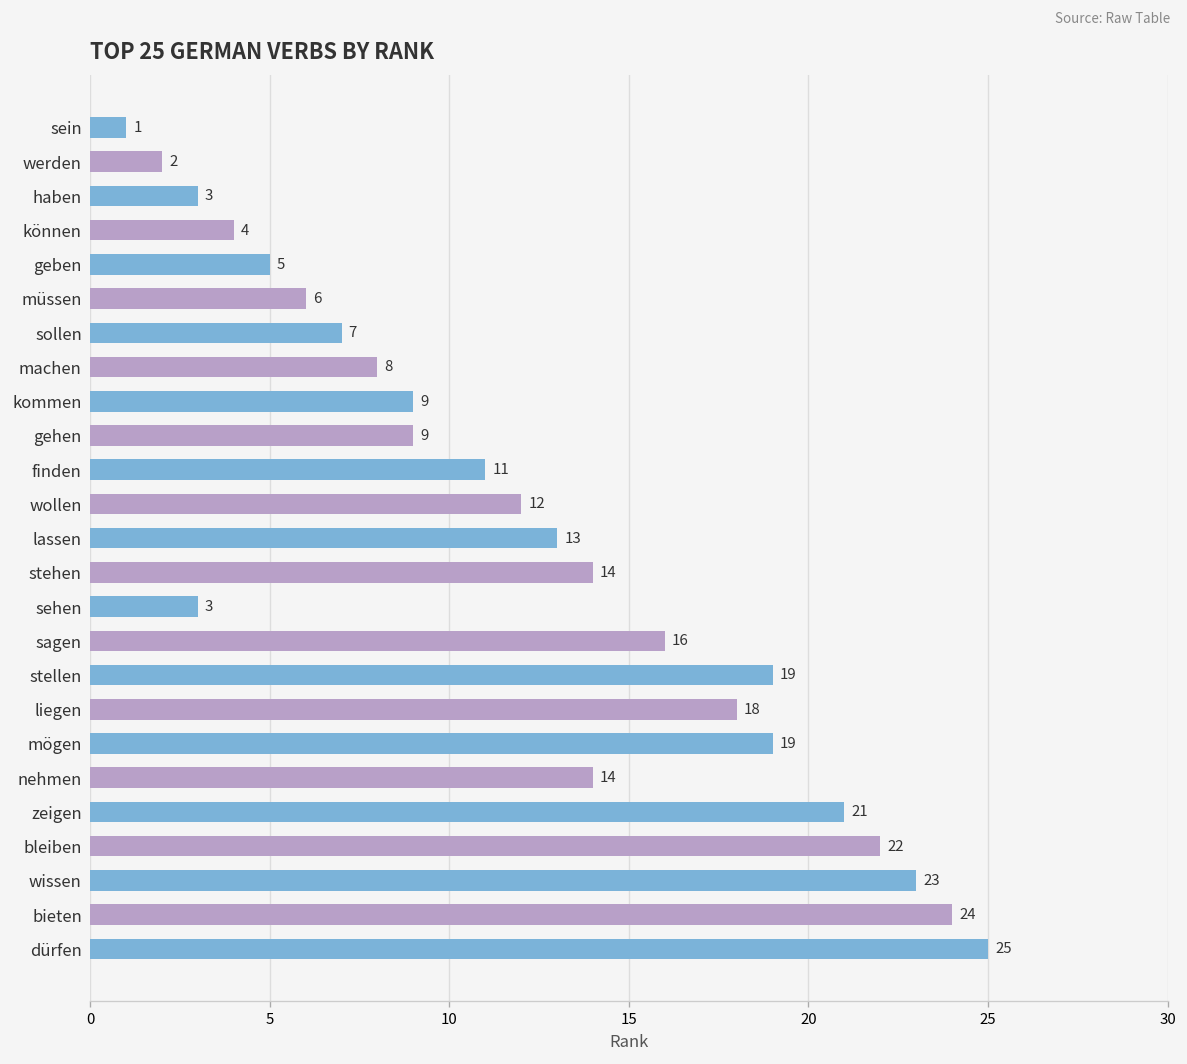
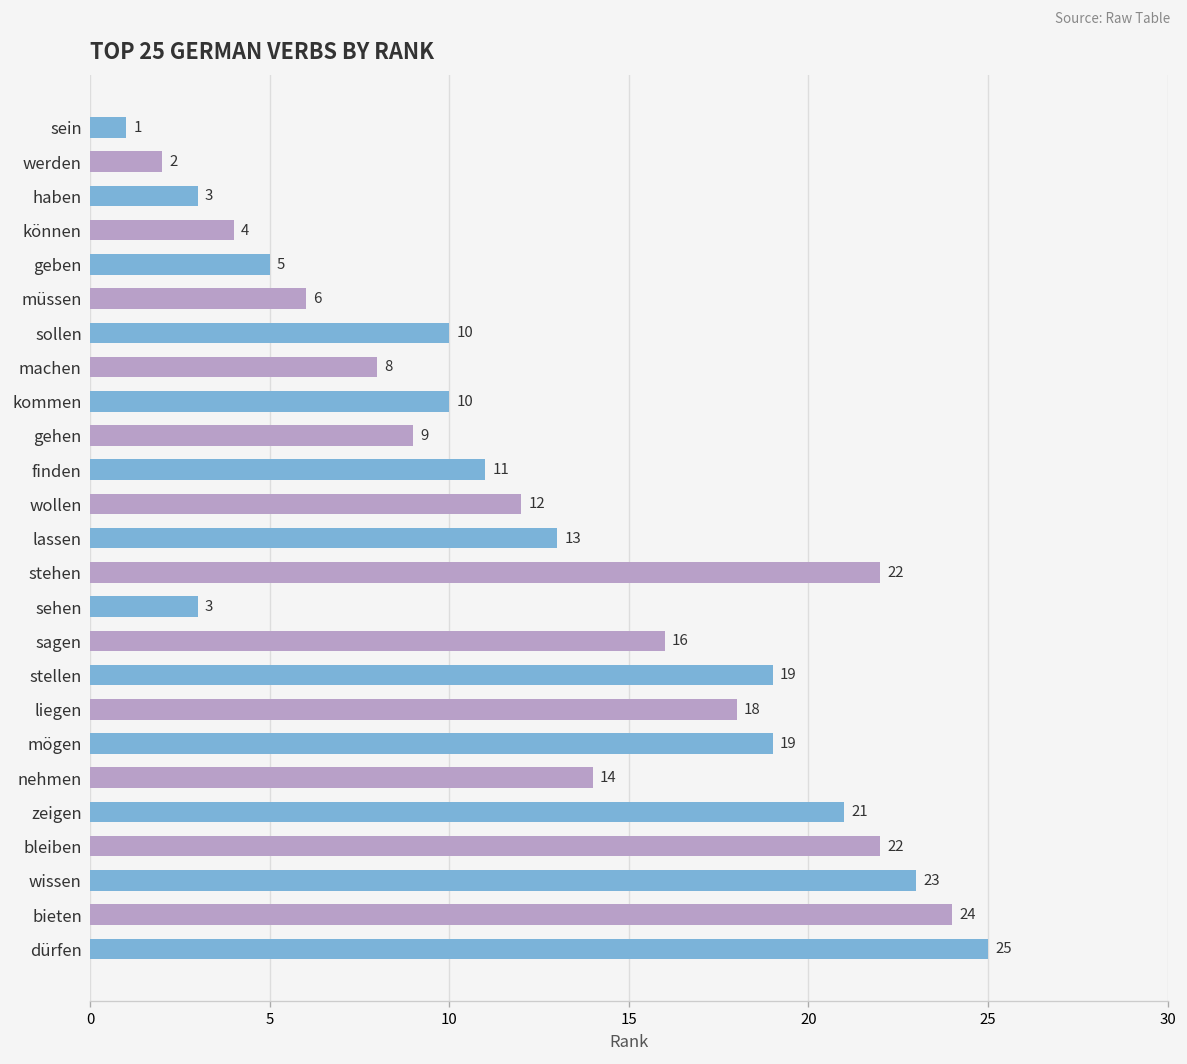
sollen: 7 -> 10
kommen: 9 -> 10
stehen: 14 -> 22
